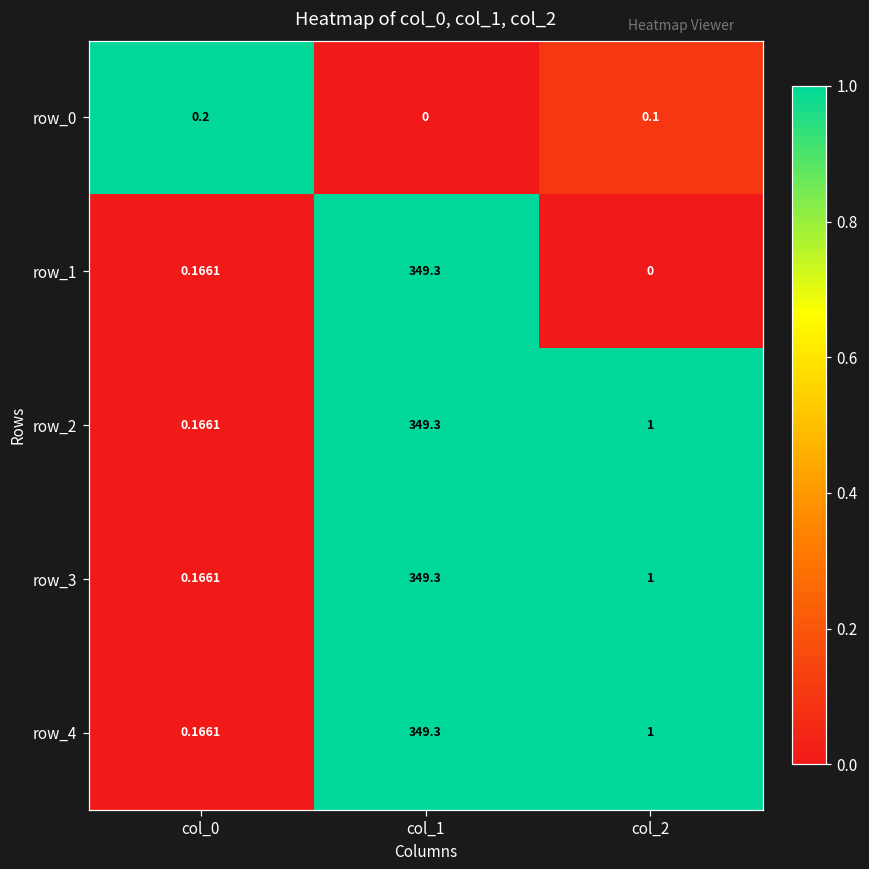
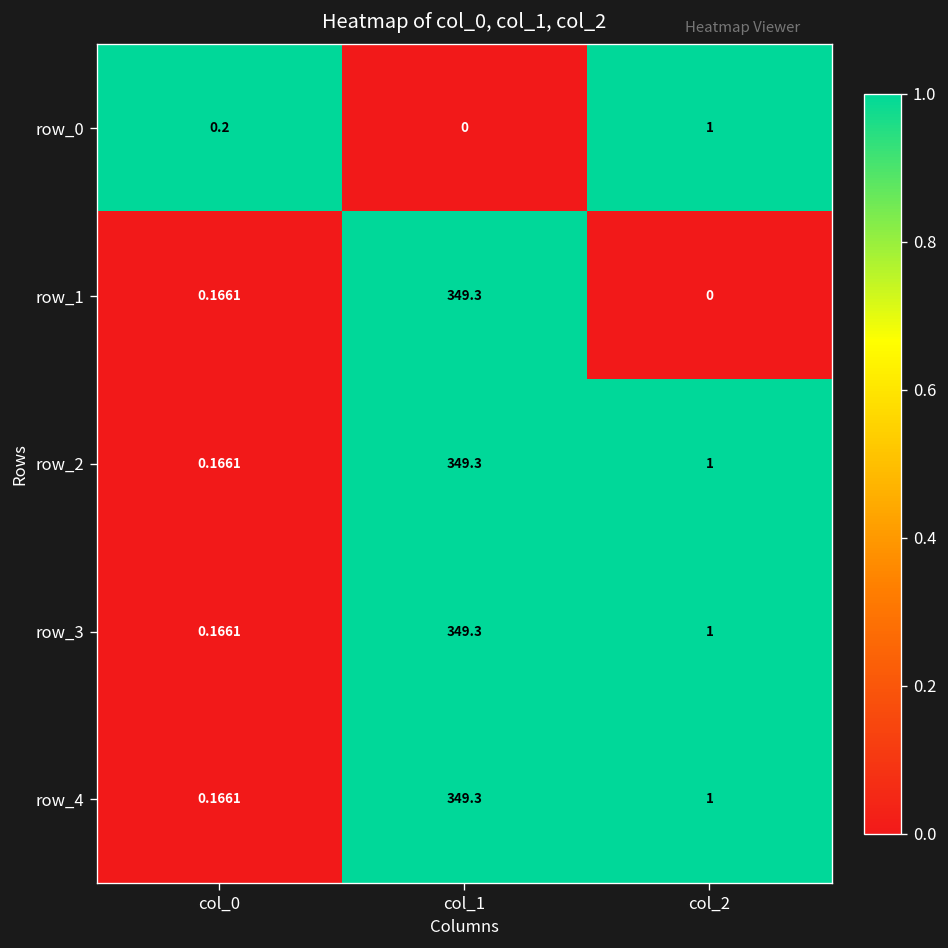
row_0, col_2: 0.1 -> 1
